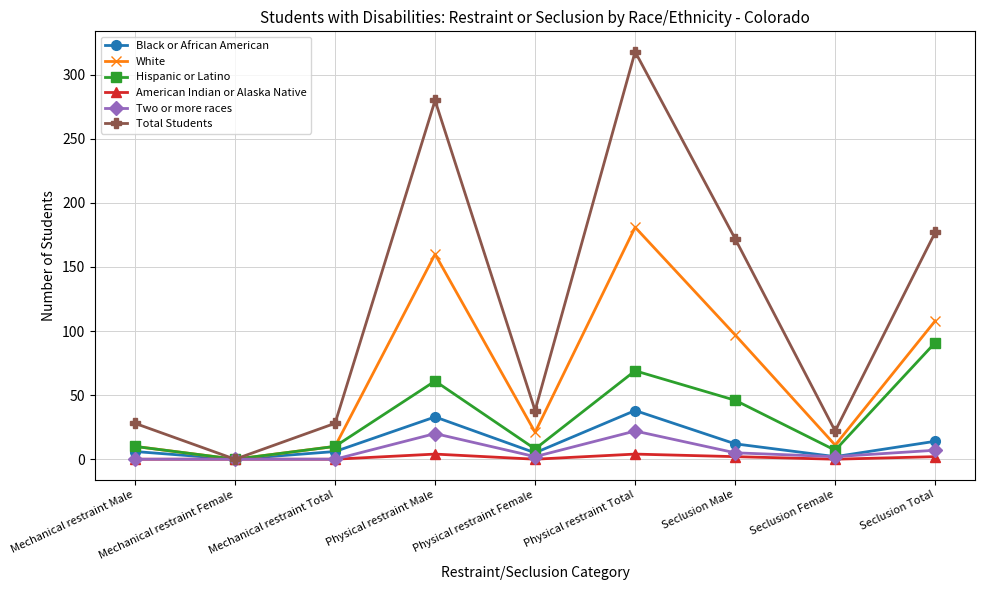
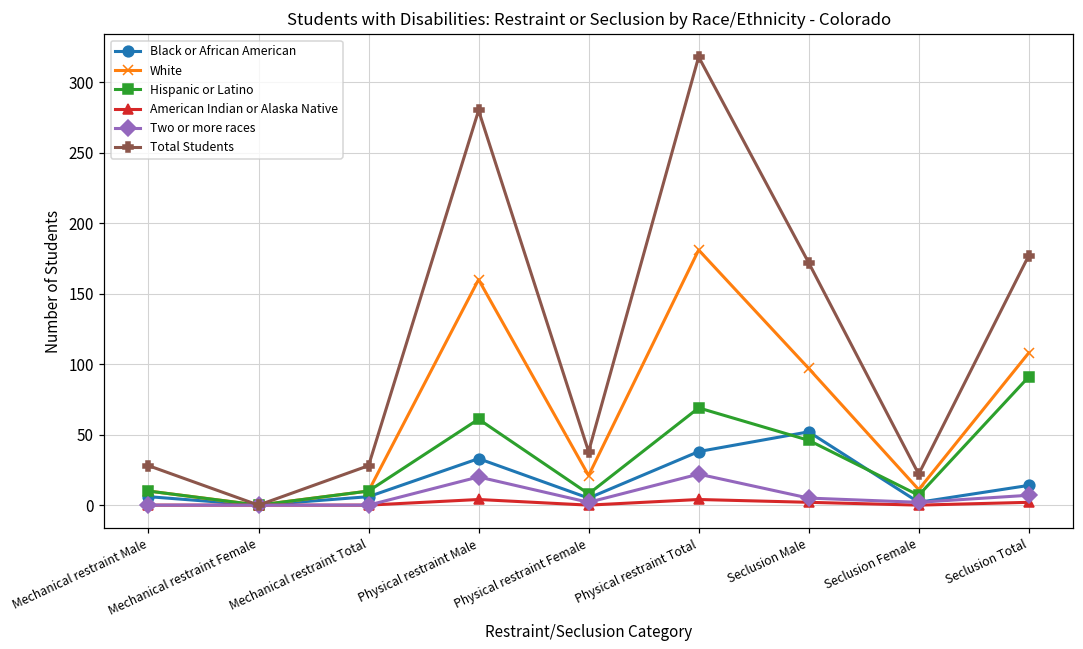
Black or African American, Seclusion Male: 12 -> 52
